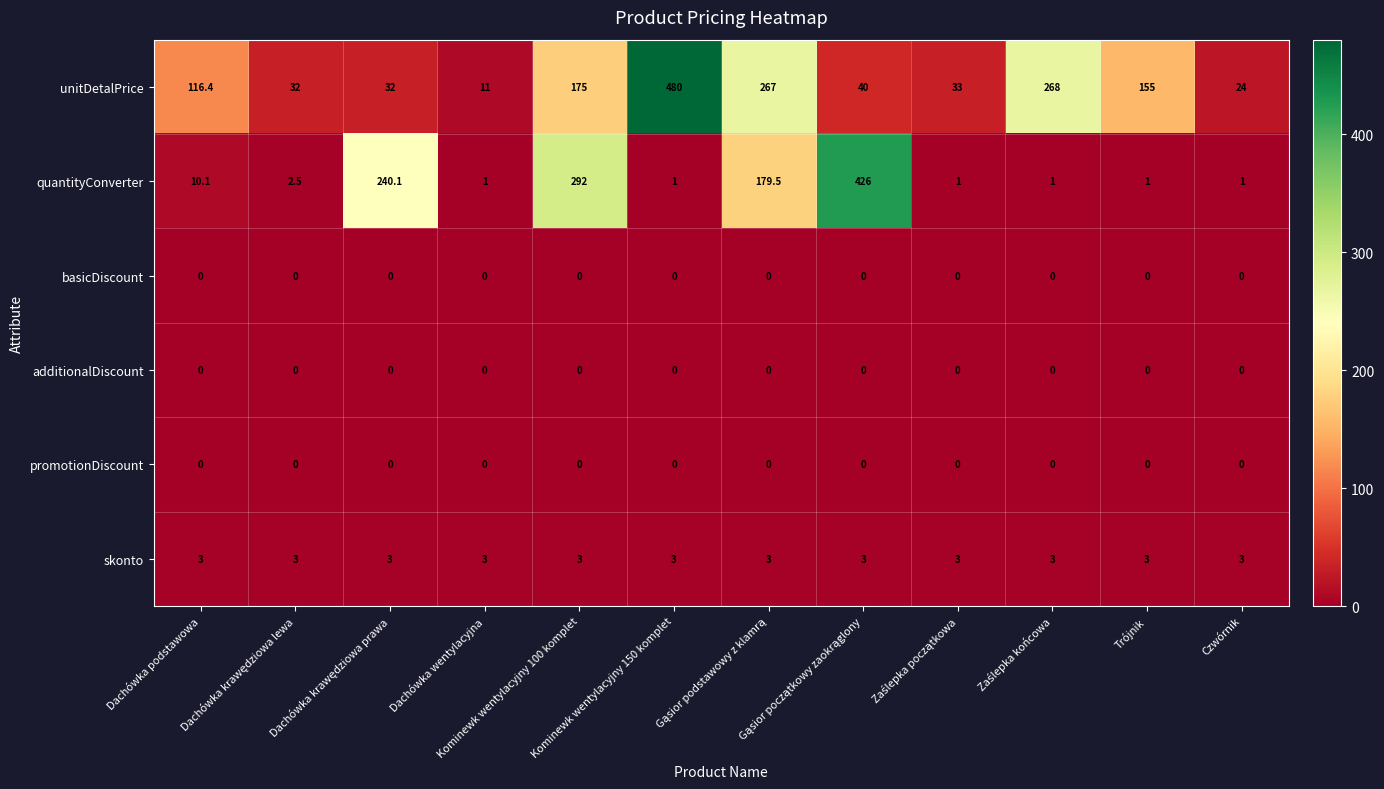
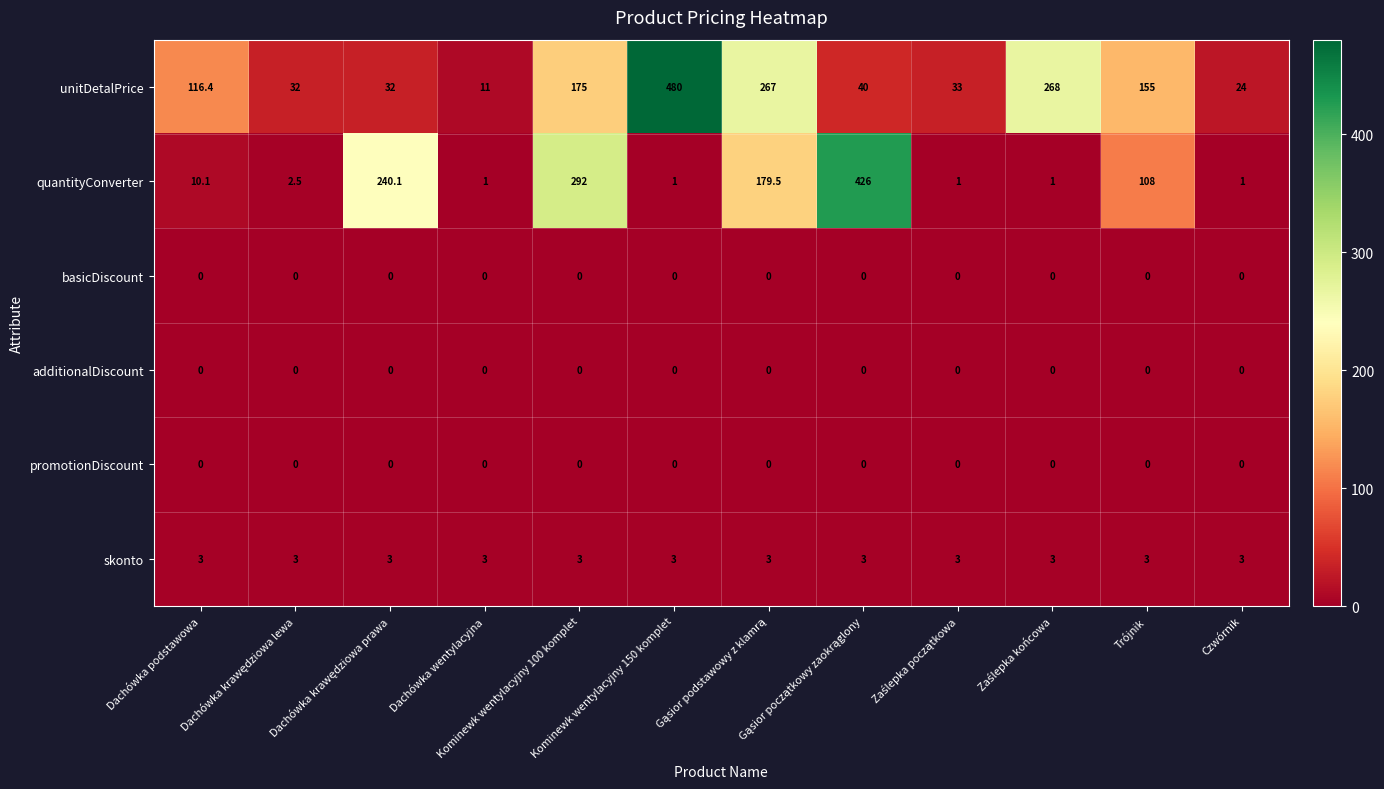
quantityConverter, Trójnik: 1 -> 108
